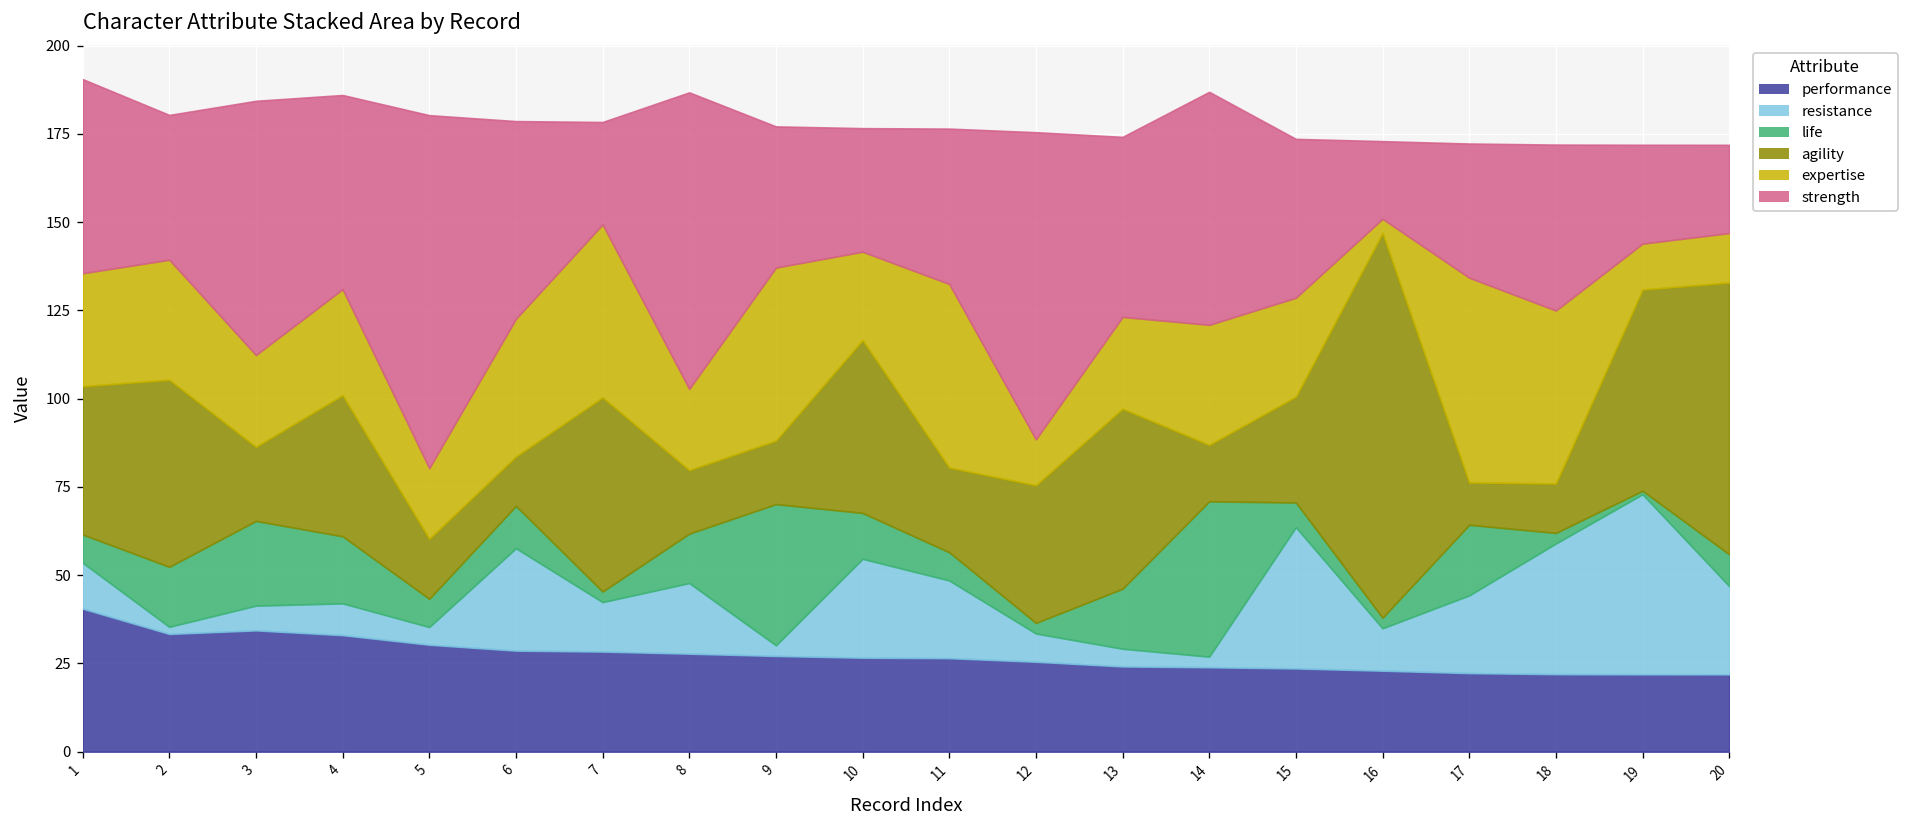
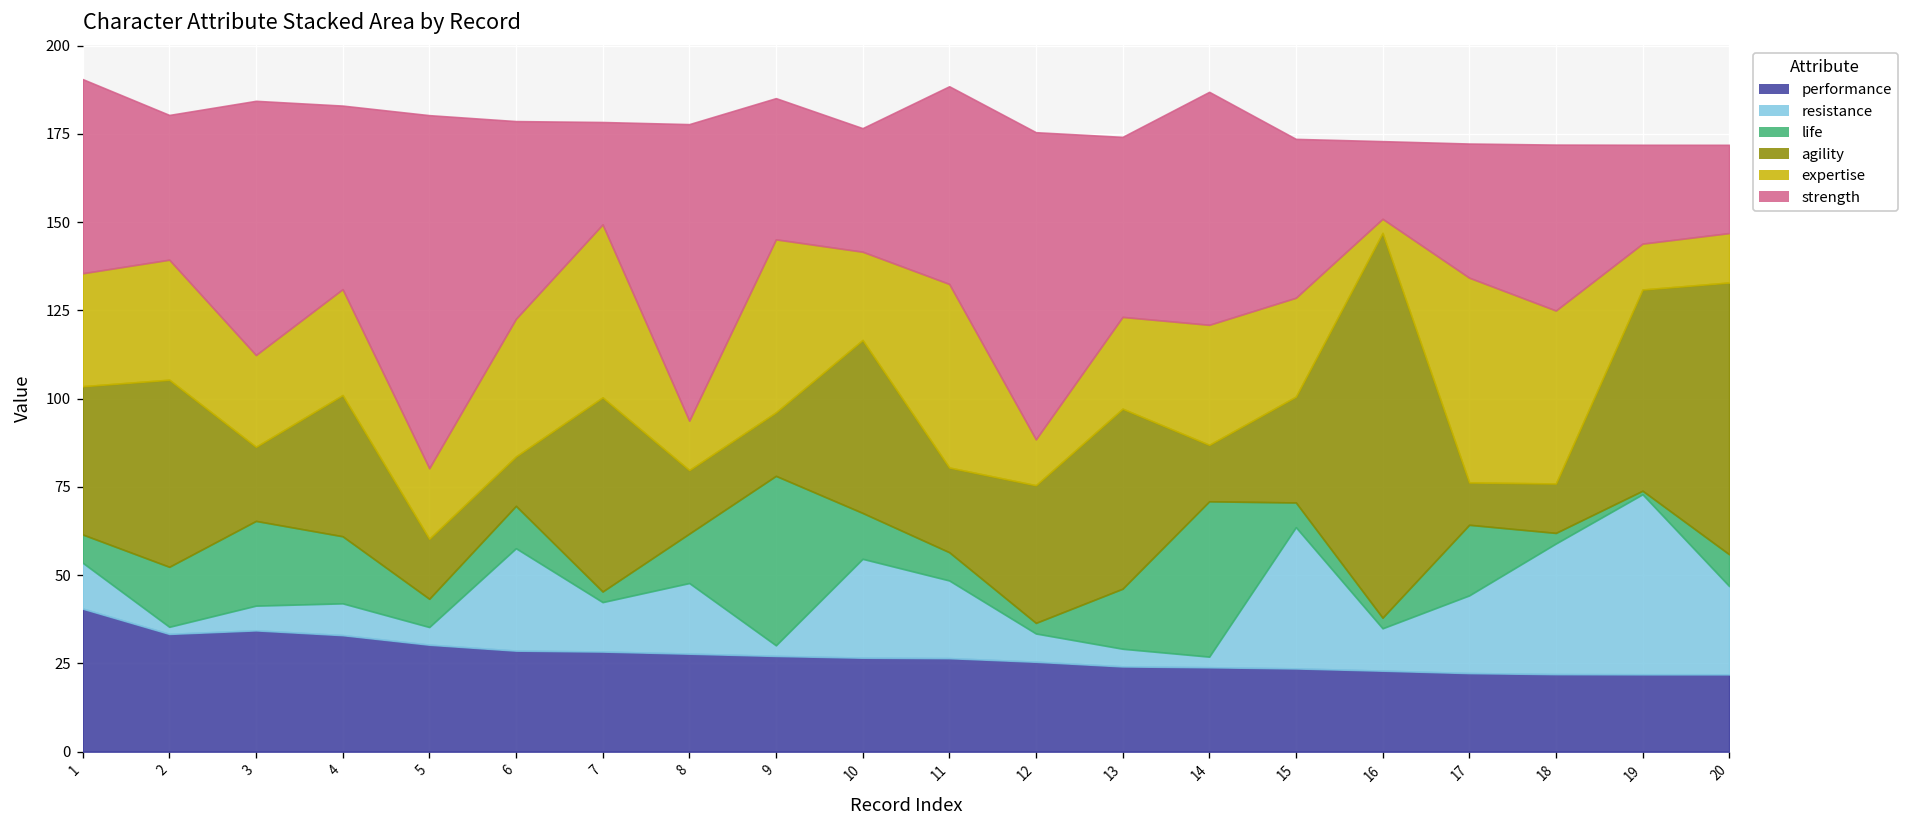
strength, 4: 55 -> 52
expertise, 8: 23 -> 14
life, 9: 40 -> 48
strength, 11: 44 -> 56
